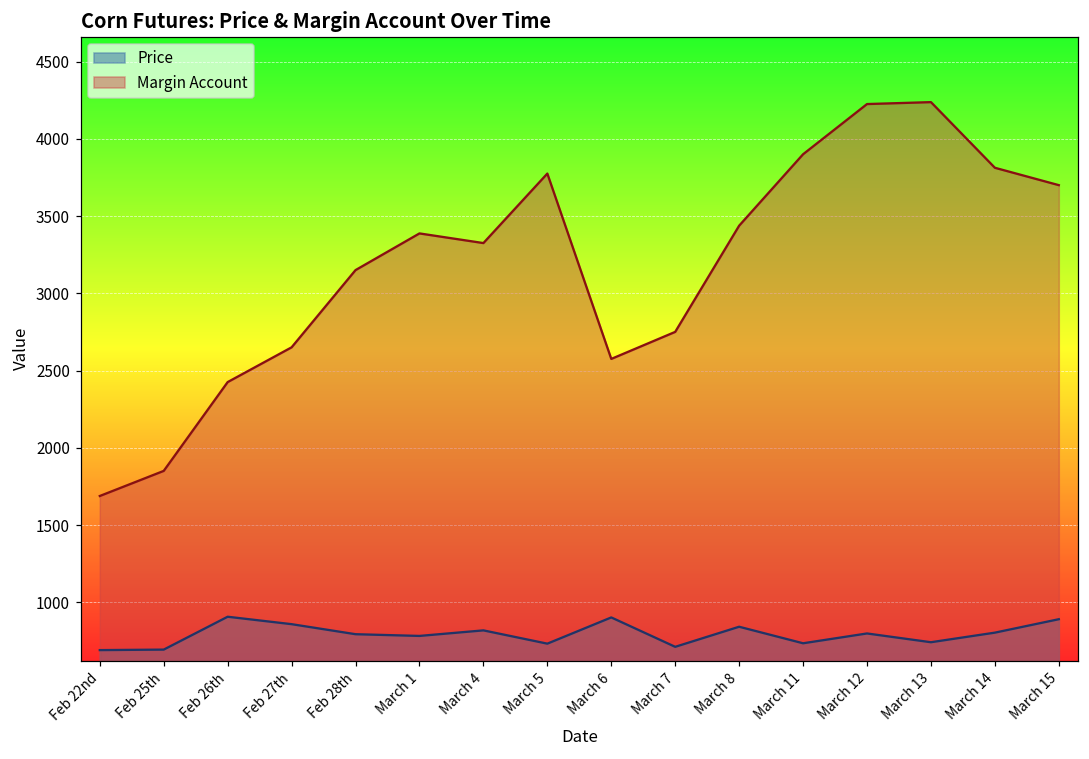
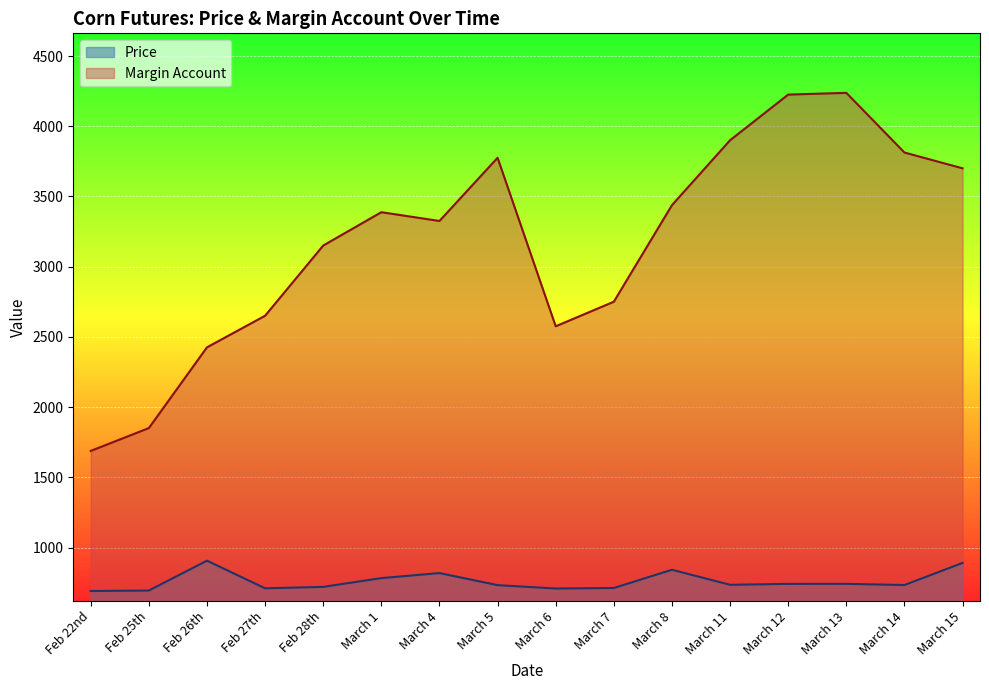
Price, Feb 27th: 860 -> 710
Price, Feb 28th: 790 -> 720
Price, March 6: 900 -> 710
Price, March 12: 800 -> 740
Price, March 14: 800 -> 730
